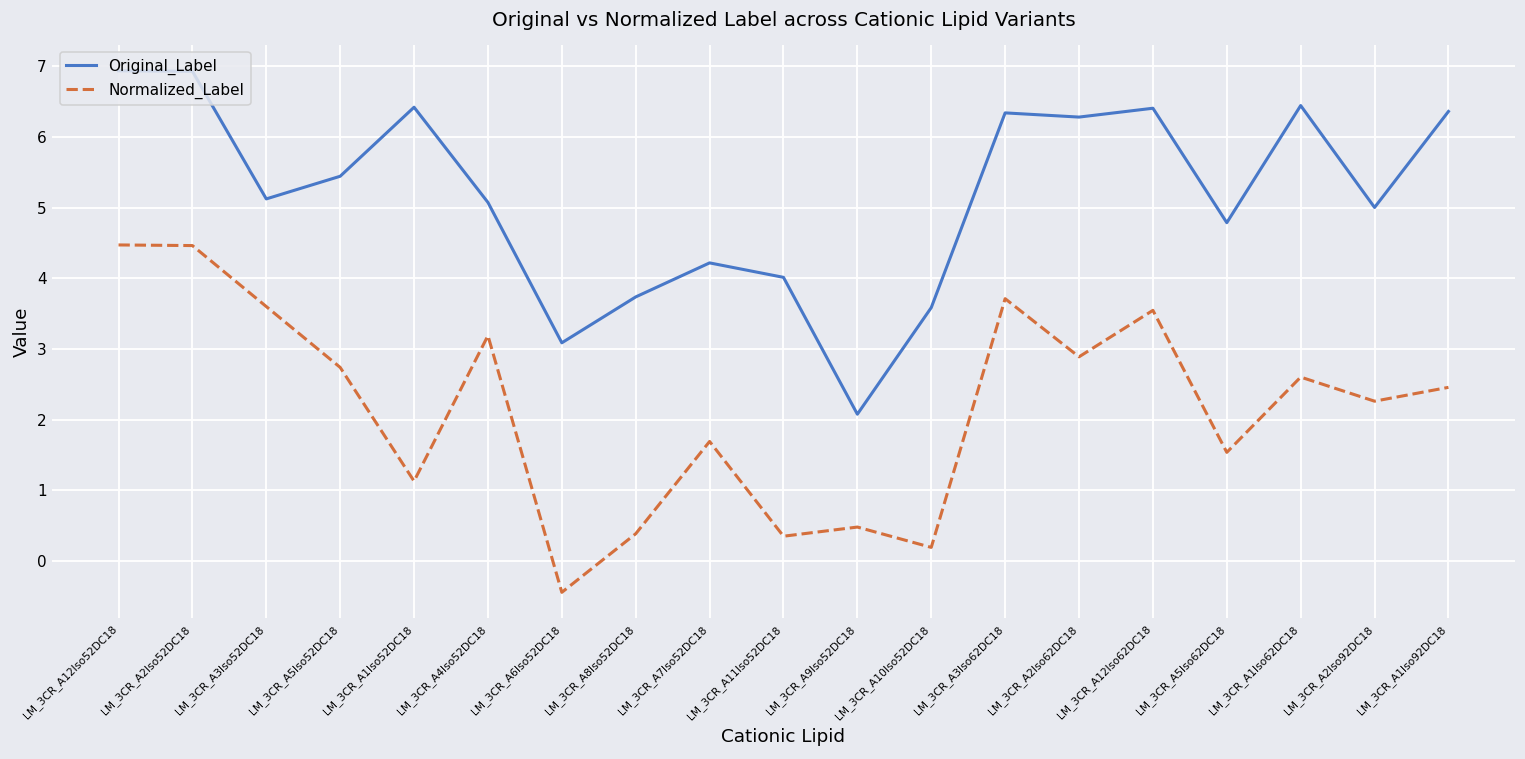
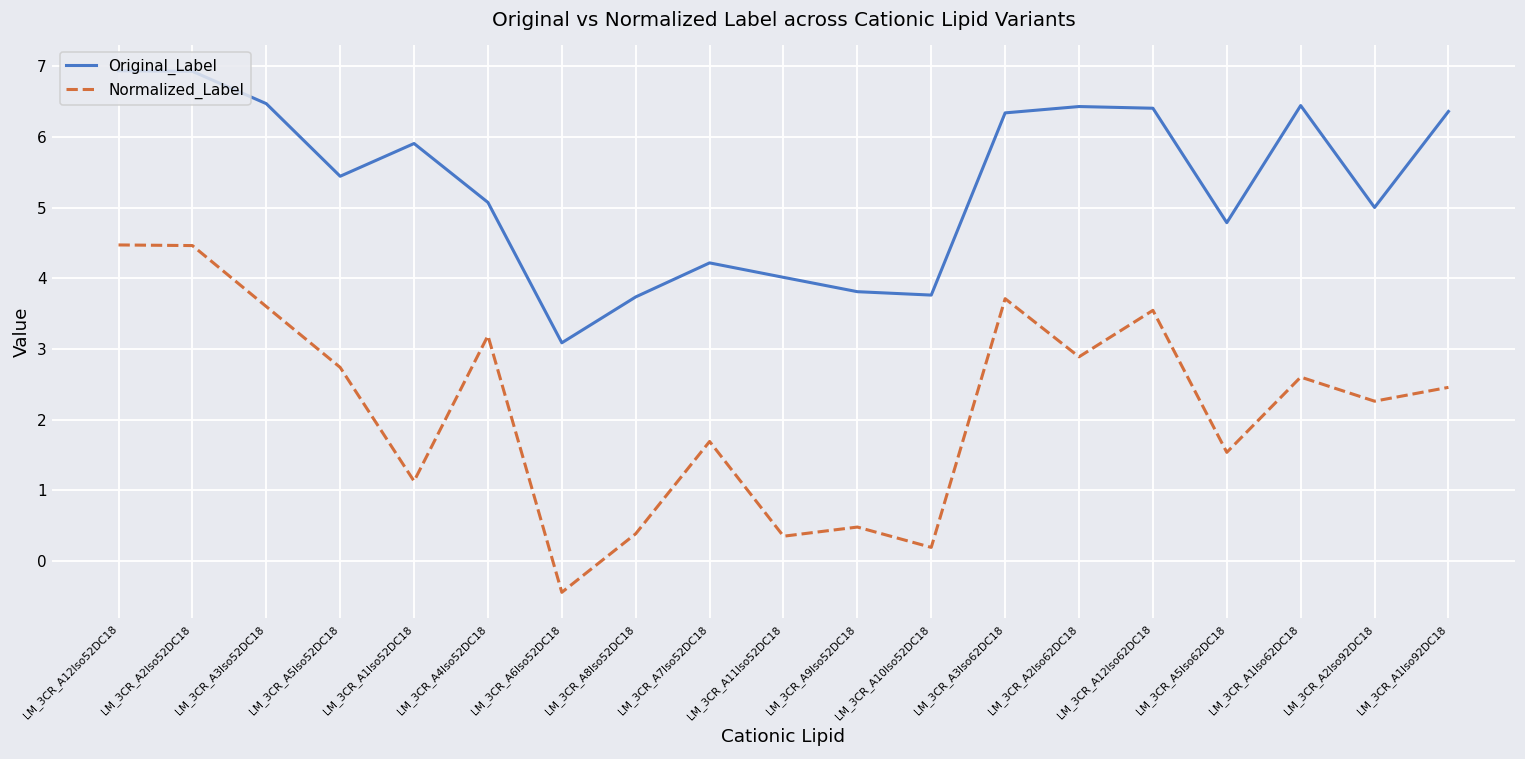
Original_Label, LM_3CR_A3Iso52DC18: 5.1 -> 6.5
Original_Label, LM_3CR_A1Iso52DC18: 6.4 -> 5.9
Original_Label, LM_3CR_A9Iso52DC18: 2.1 -> 3.8
Original_Label, LM_3CR_A10Iso52DC18: 3.6 -> 3.8
Original_Label, LM_3CR_A2Iso62DC18: 6.3 -> 6.4
